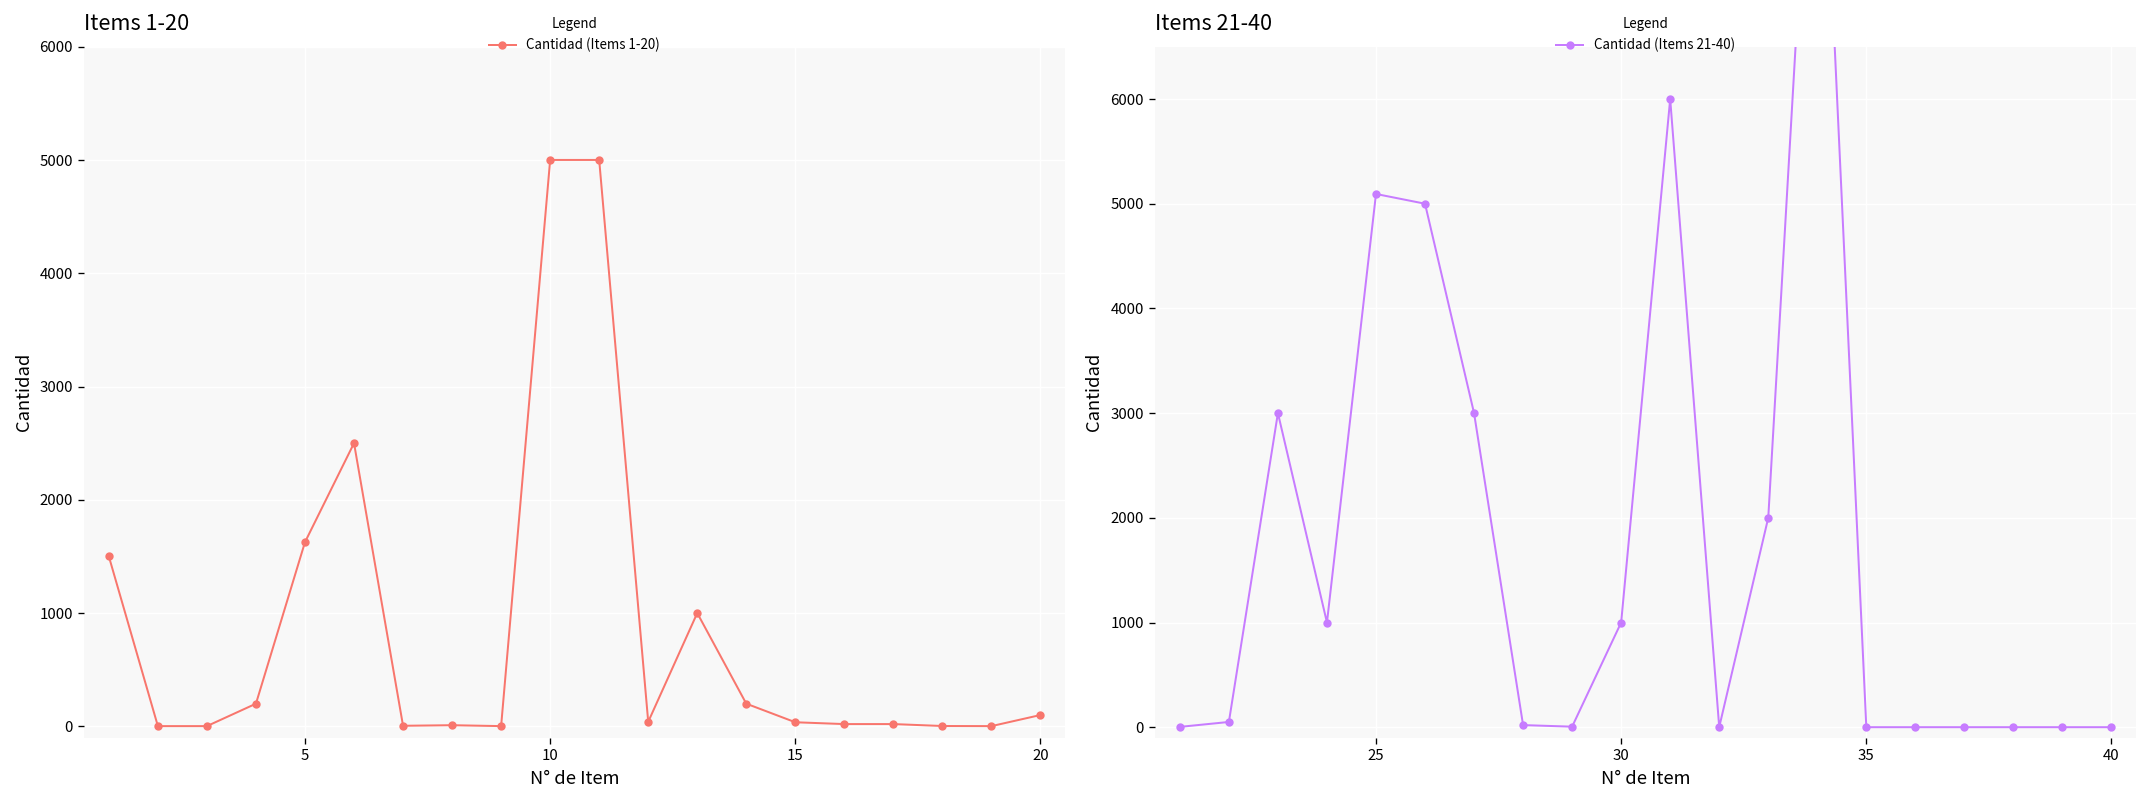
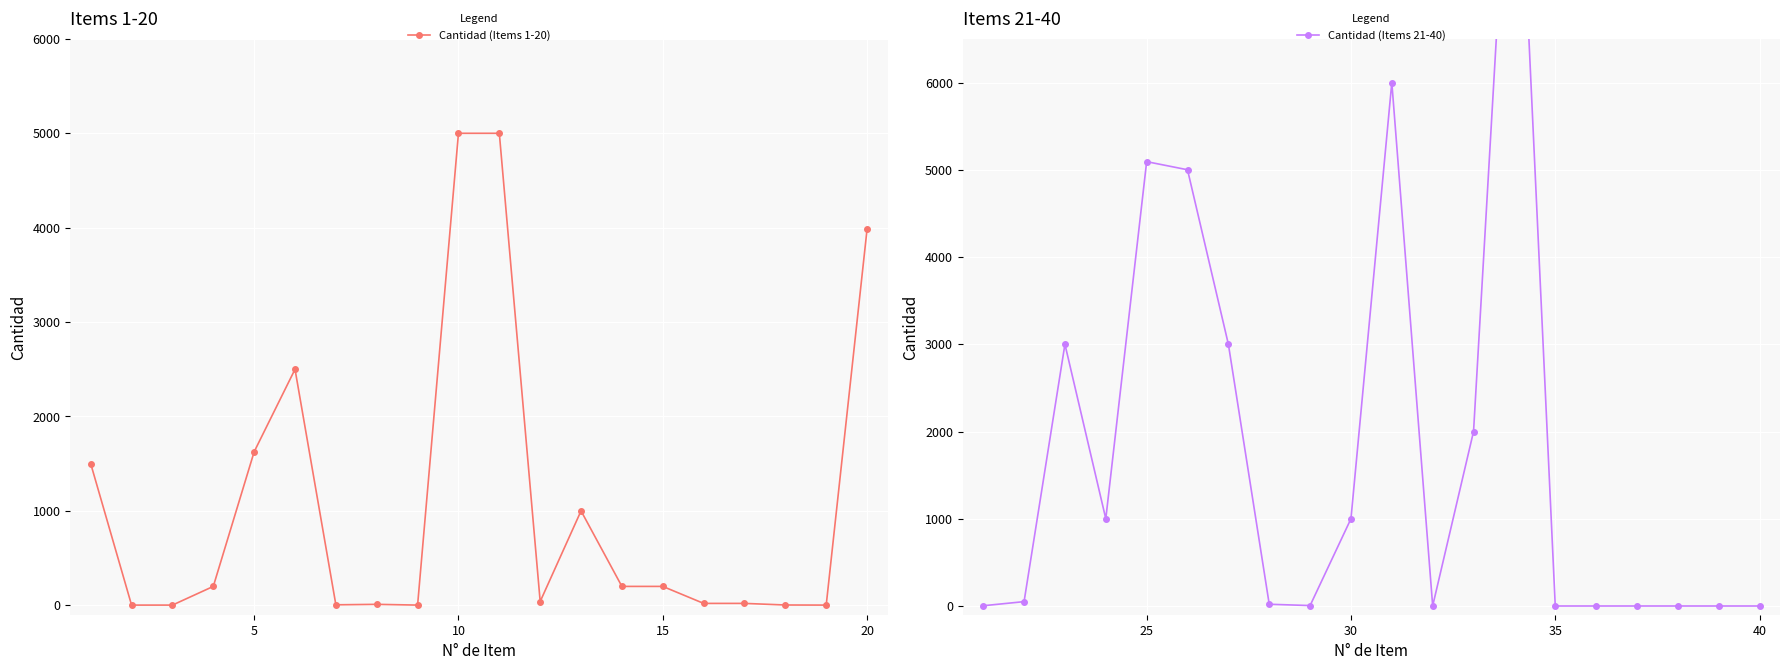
Items 1-20, 15: 0 -> 200
Items 1-20, 20: 100 -> 4000
